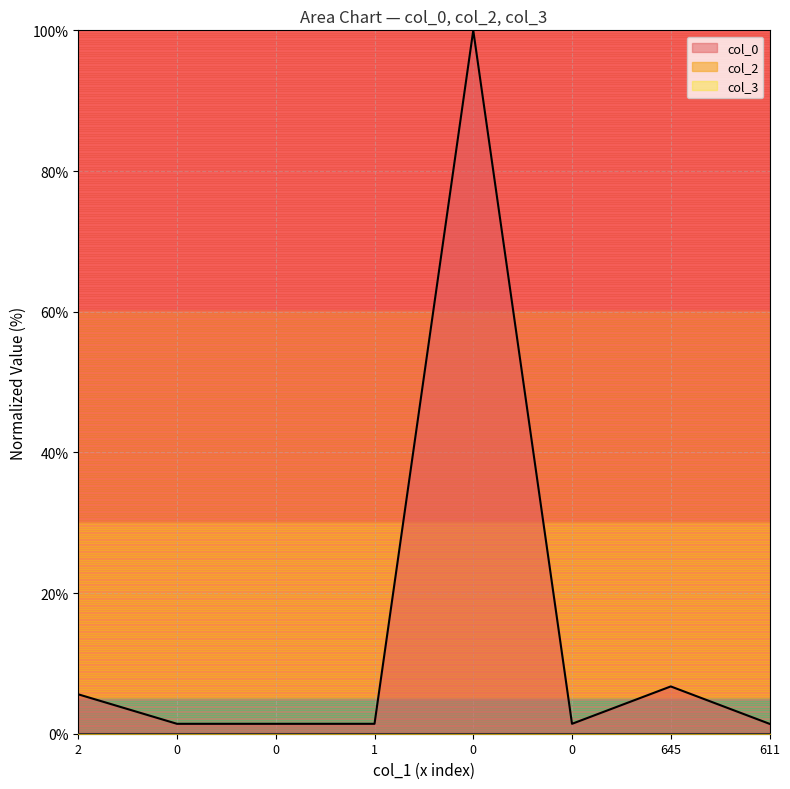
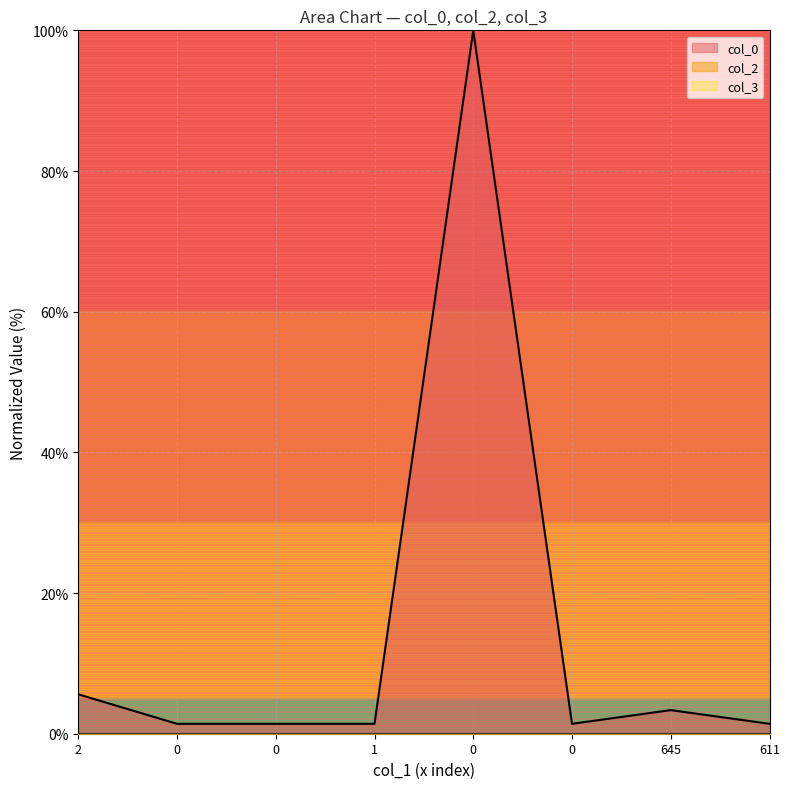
col_0, 645: 7% -> 3%
